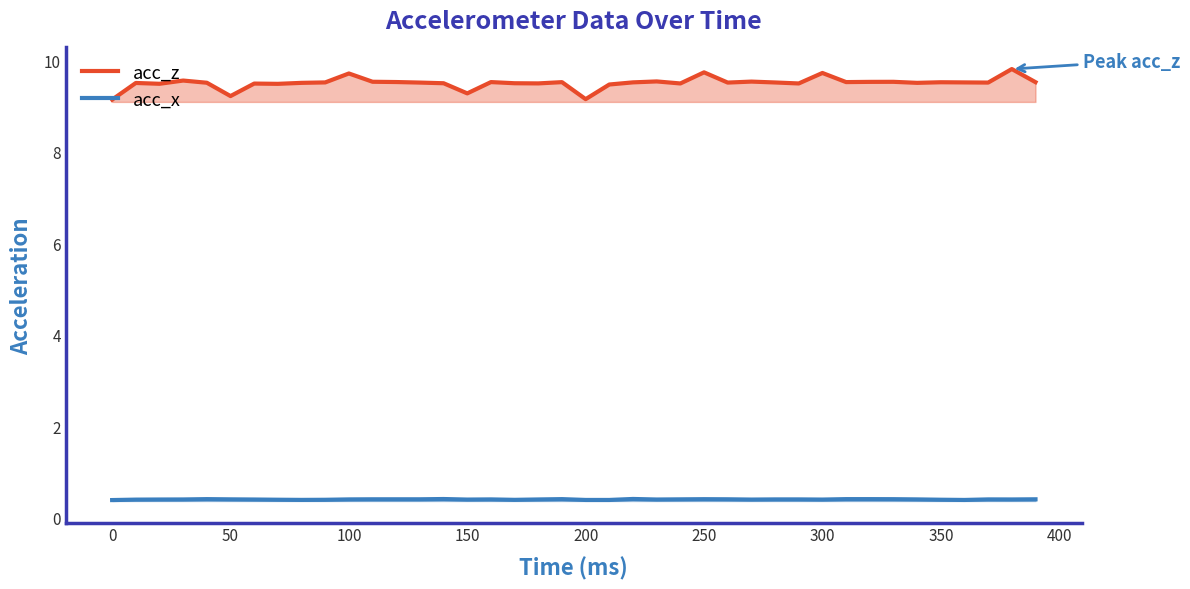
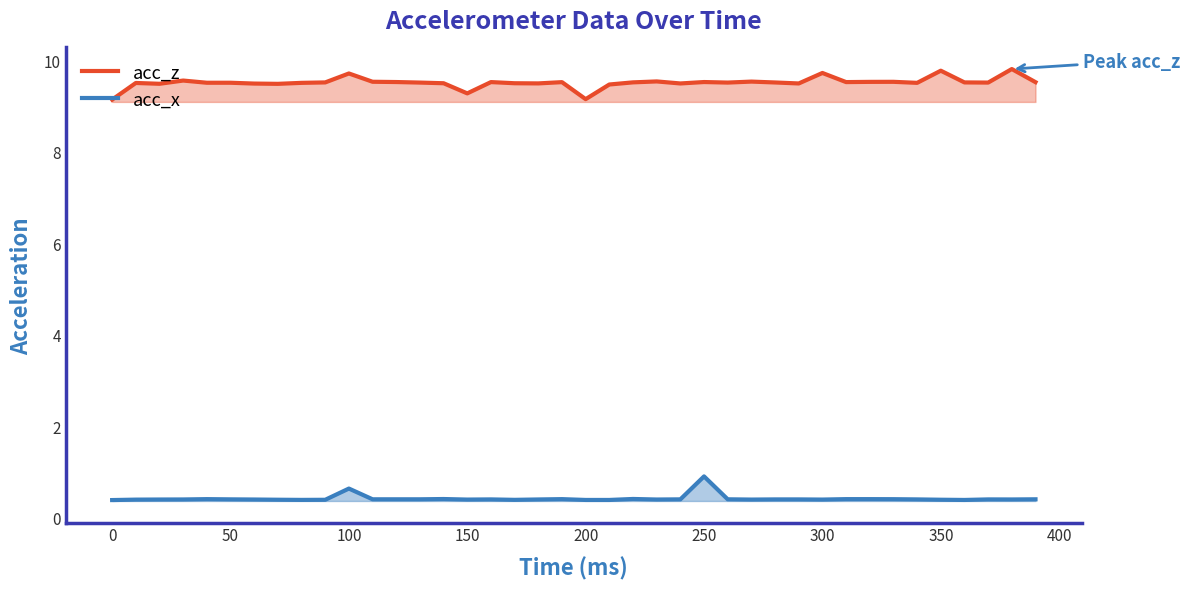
acc_z, 50: 9.2 -> 9.5
acc_x, 100: 0.4 -> 0.6
acc_z, 250: 9.7 -> 9.5
acc_x, 250: 0.4 -> 0.9
acc_z, 350: 9.5 -> 9.8
